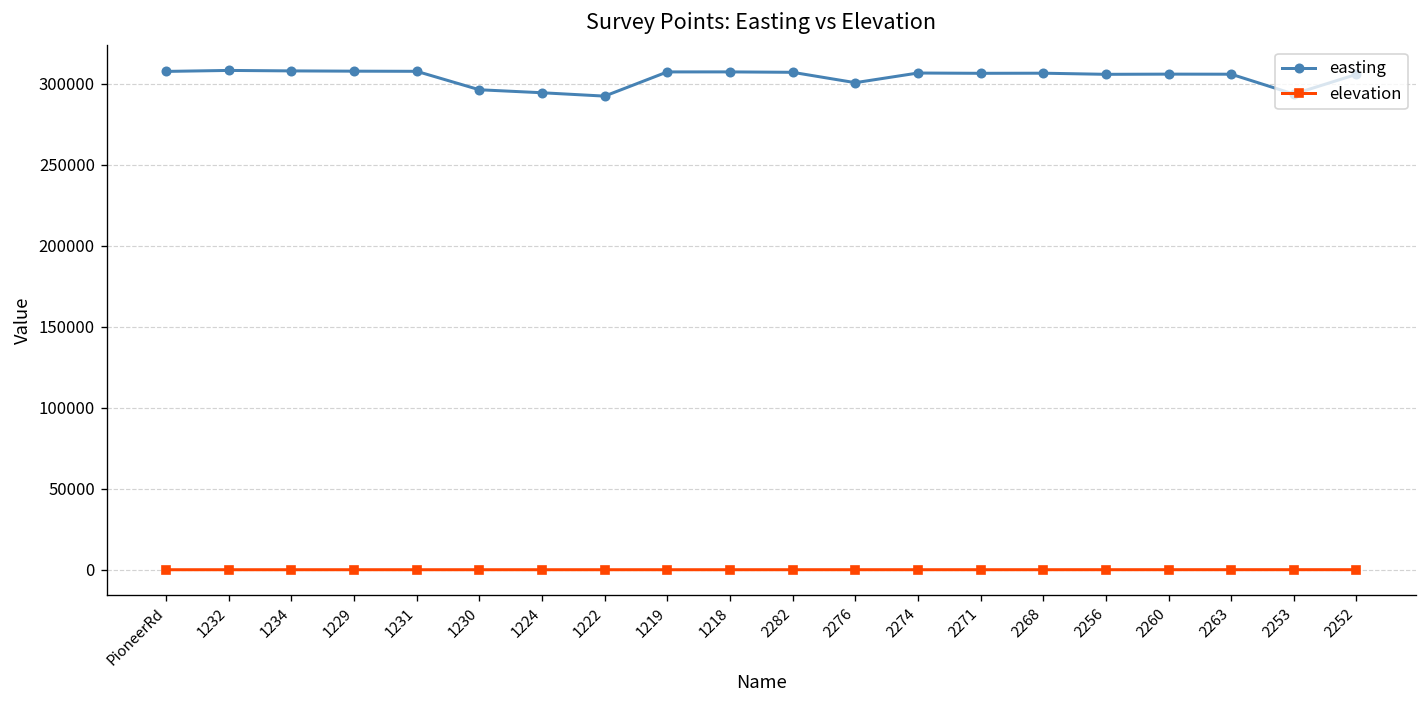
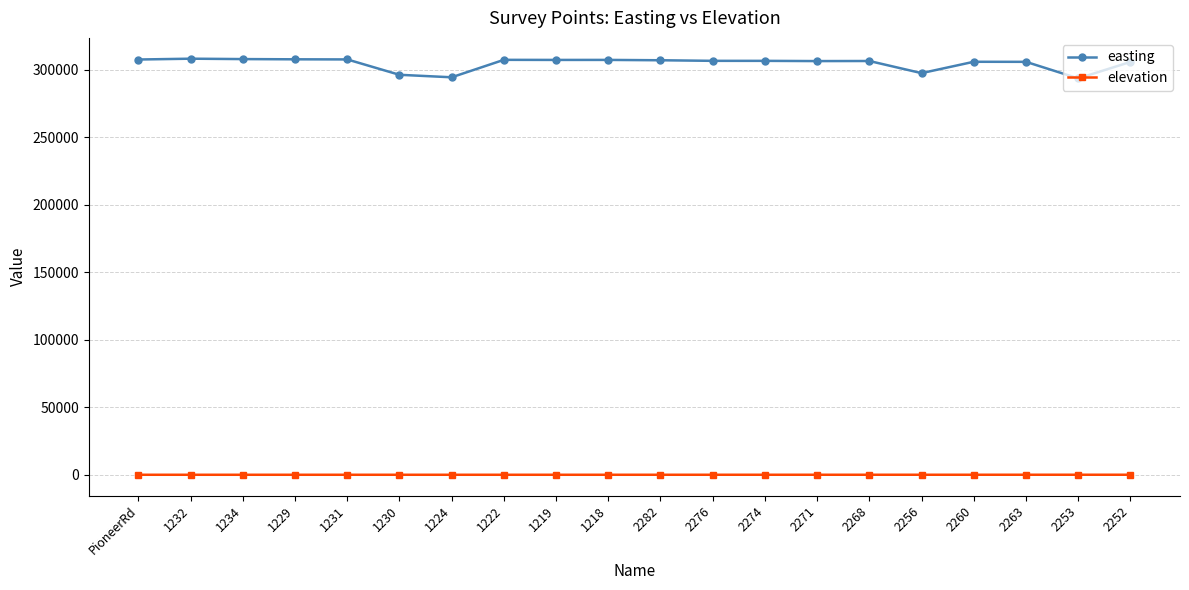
easting, 1222: 292000 -> 307000
easting, 2276: 301000 -> 307000
easting, 2256: 306000 -> 298000
